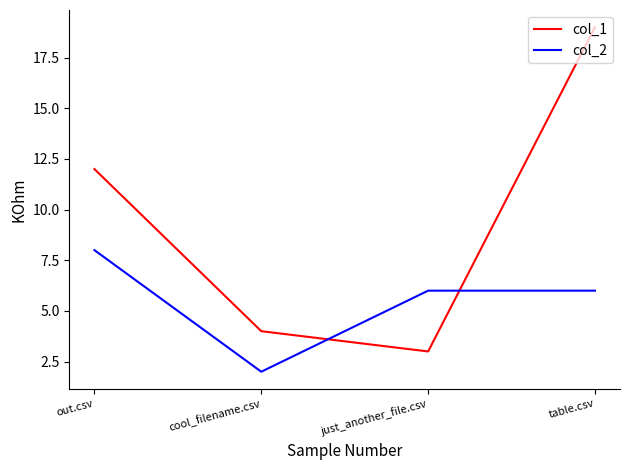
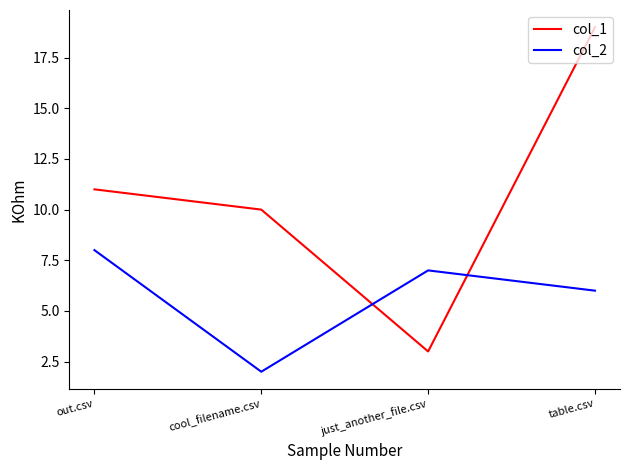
col_1, out.csv: 12 -> 11
col_1, cool_filename.csv: 4 -> 10
col_2, just_another_file.csv: 6 -> 7
